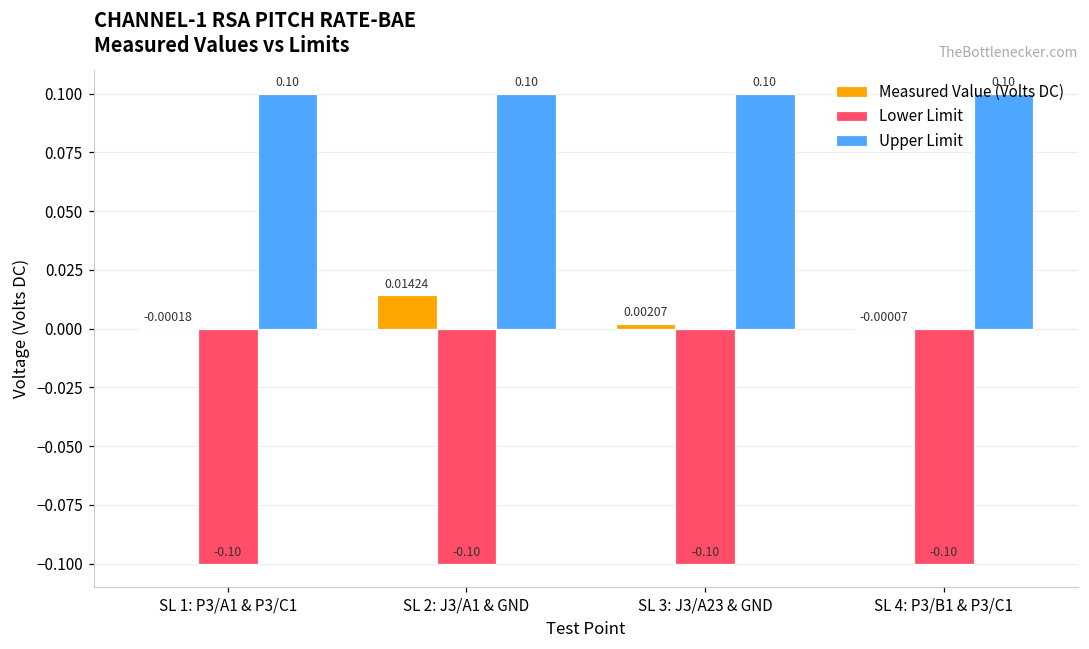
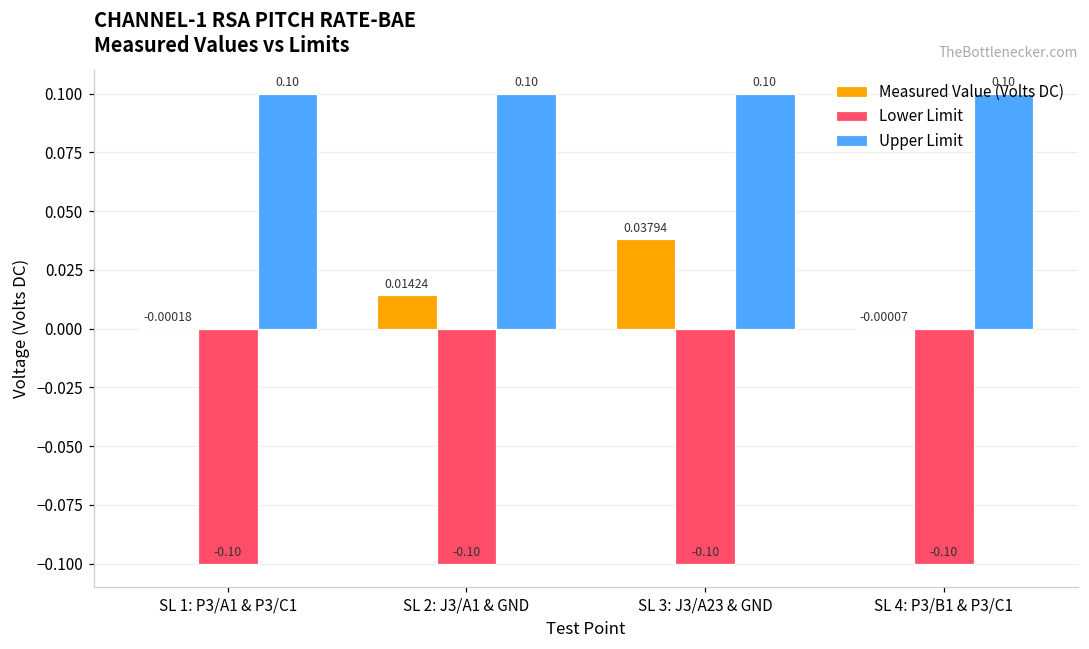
Measured Value (Volts DC), SL 3: J3/A23 & GND: 0.00207 -> 0.03794
